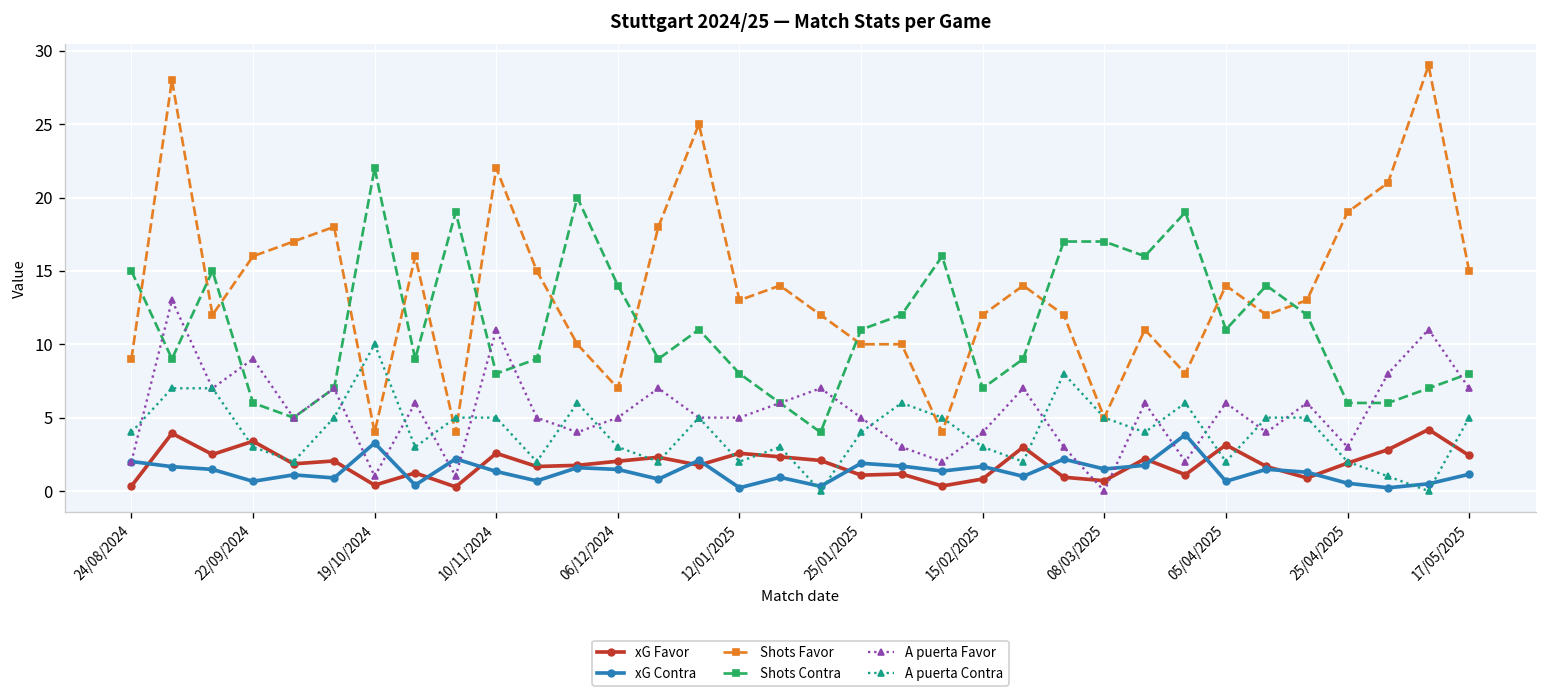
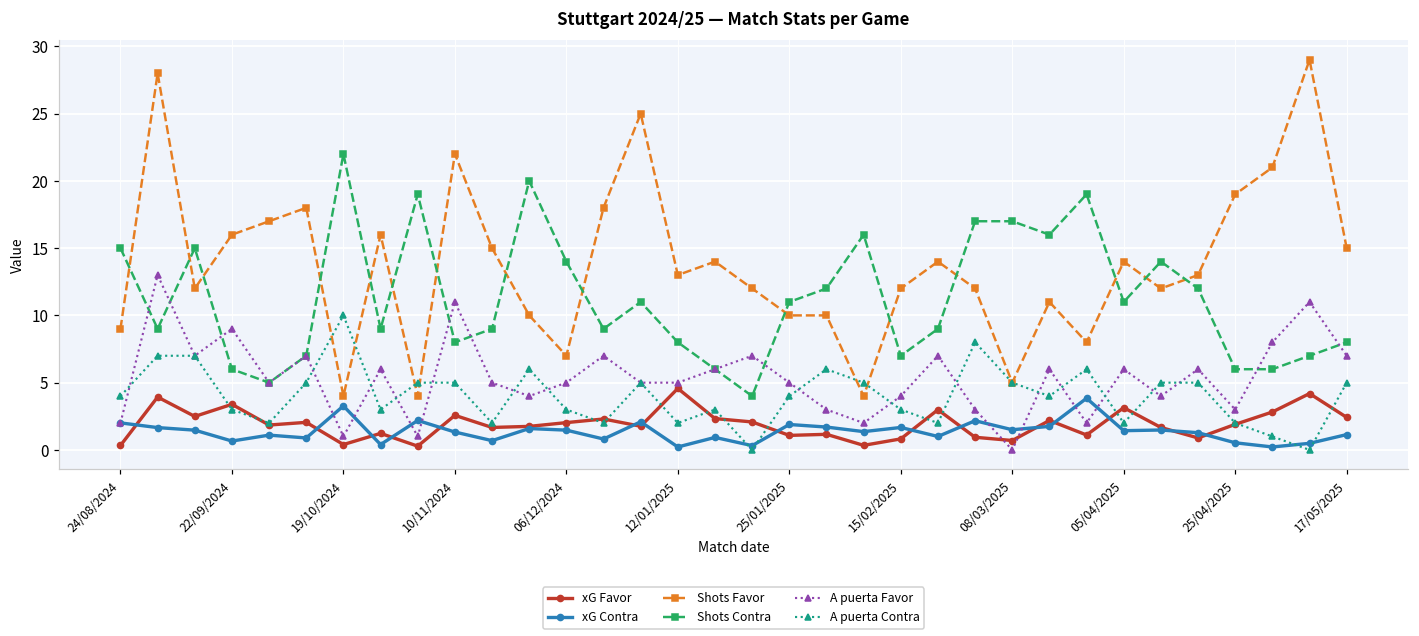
xG Favor, 12/01/2025: 2.6 -> 4.6
xG Contra, 05/04/2025: 0.7 -> 1.4
